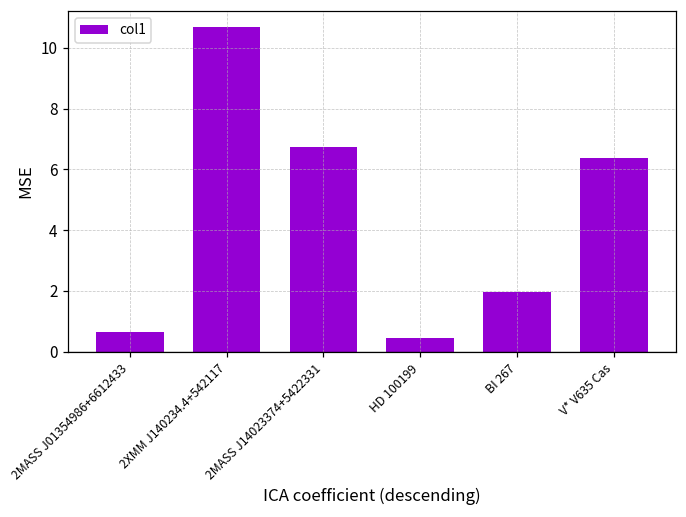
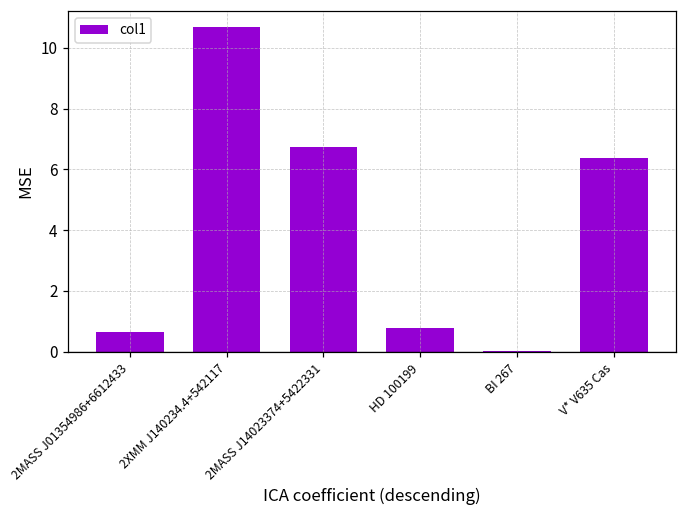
HD 100199: 0.4 -> 0.8
BI 267: 2.0 -> 0.0
